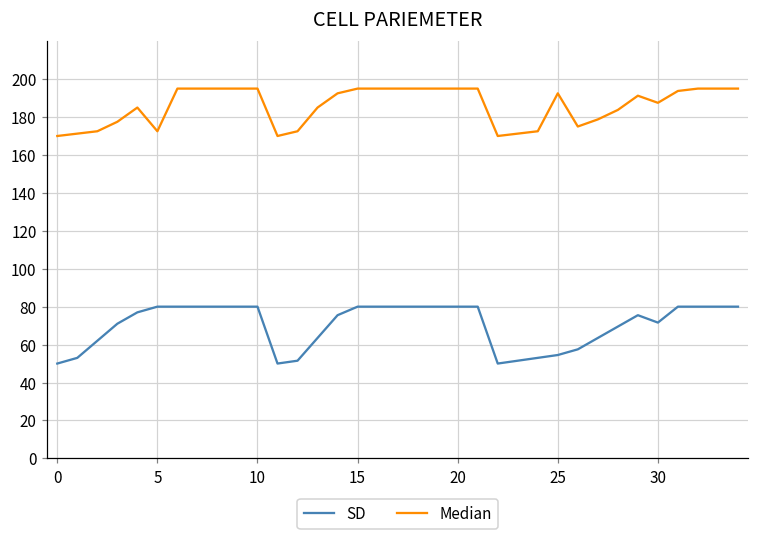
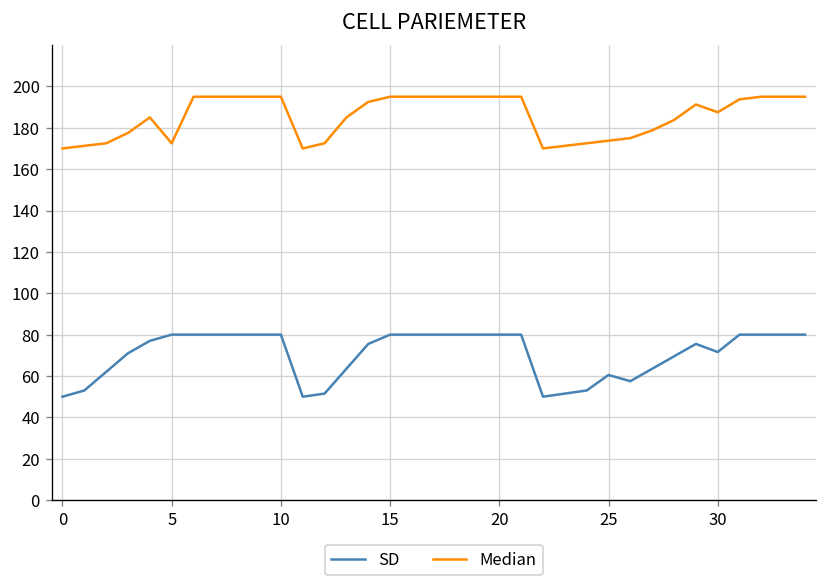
SD, 25: 55 -> 61
Median, 25: 193 -> 174
